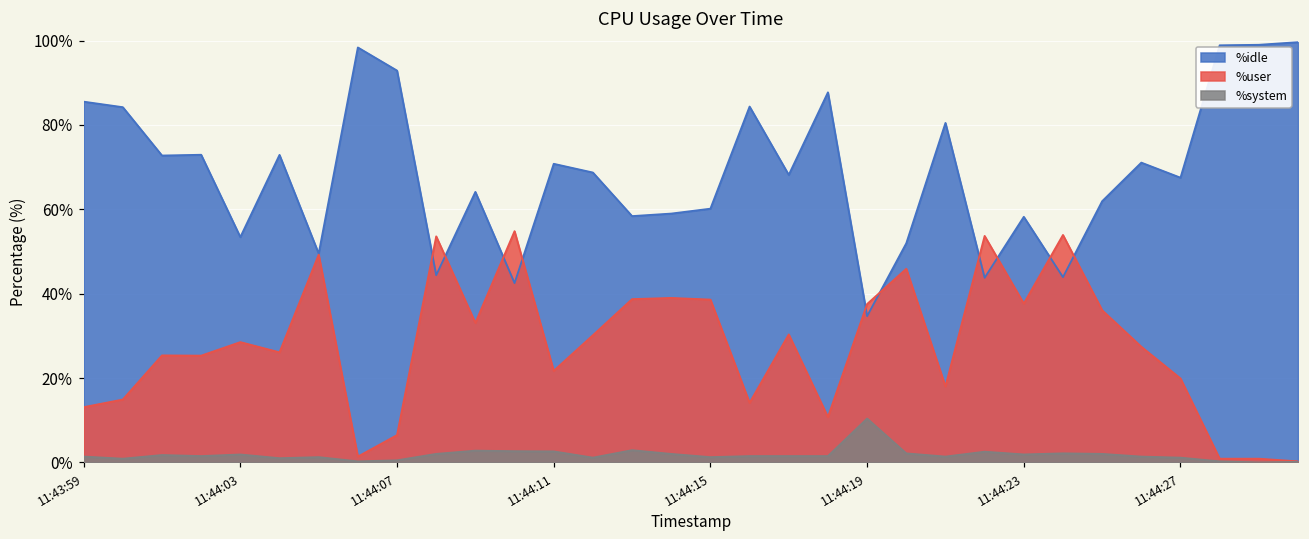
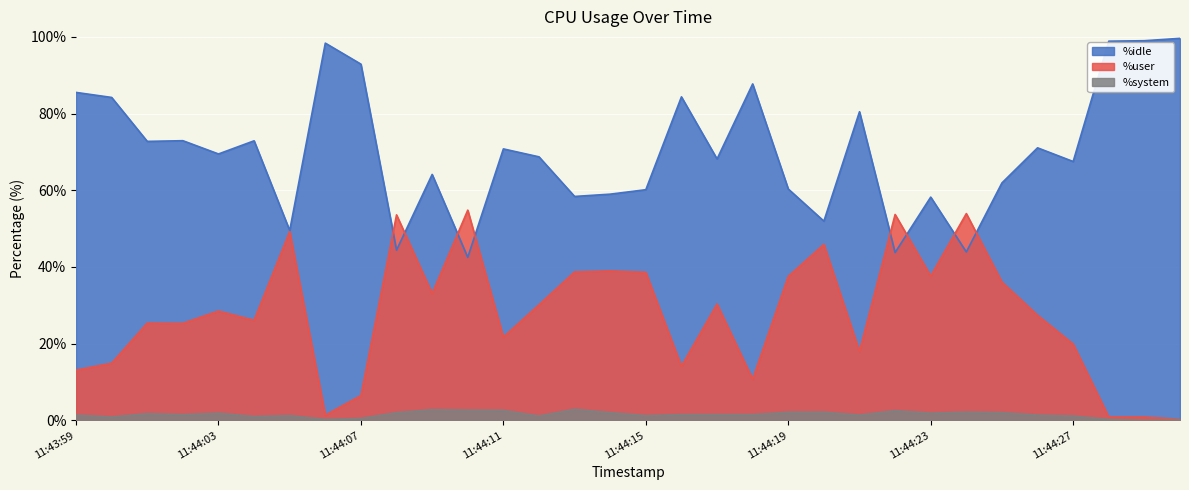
%idle, 11:44:03: 53% -> 69%
%idle, 11:44:19: 35% -> 60%
%system, 11:44:19: 10% -> 2%
